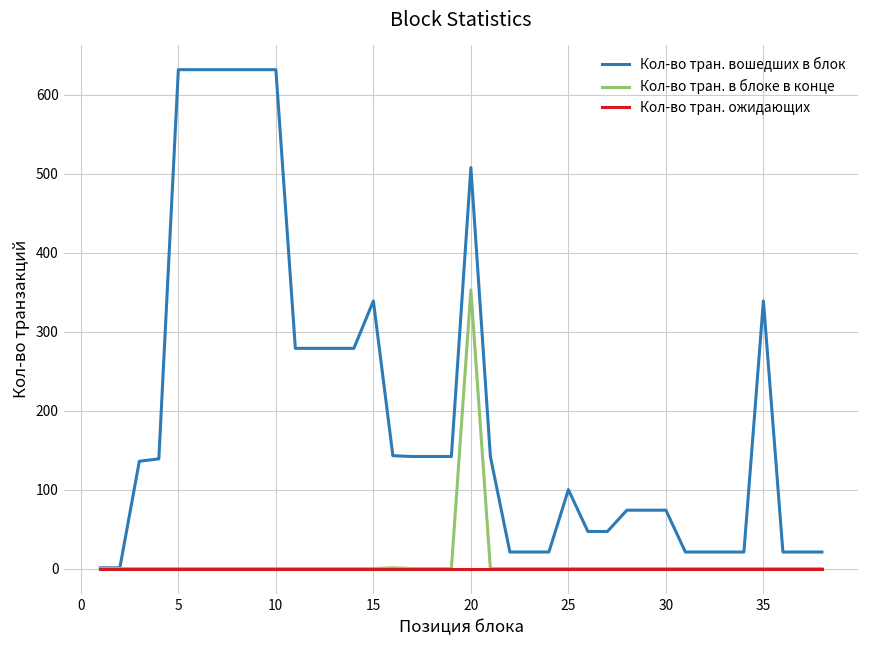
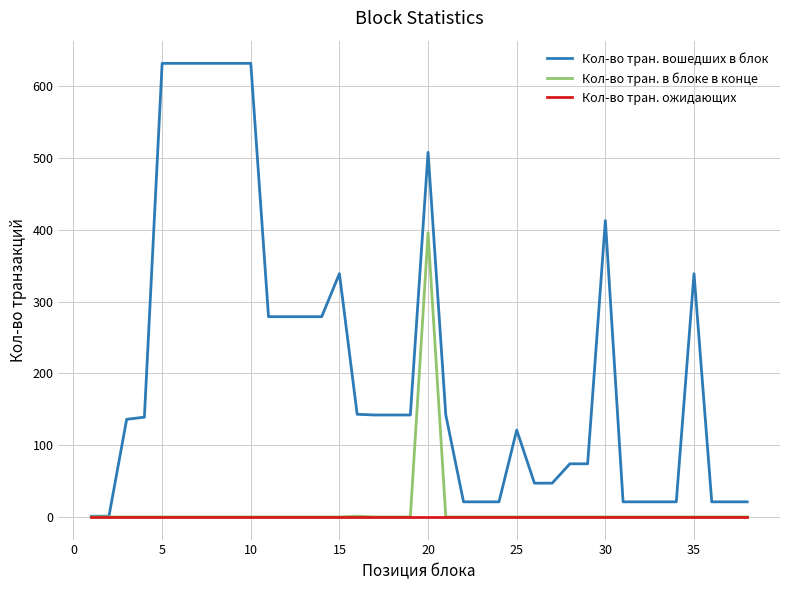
Кол-во тран. в блоке в конце, 20: 350 -> 400
Кол-во тран. вошедших в блок, 25: 100 -> 120
Кол-во тран. вошедших в блок, 30: 70 -> 410
